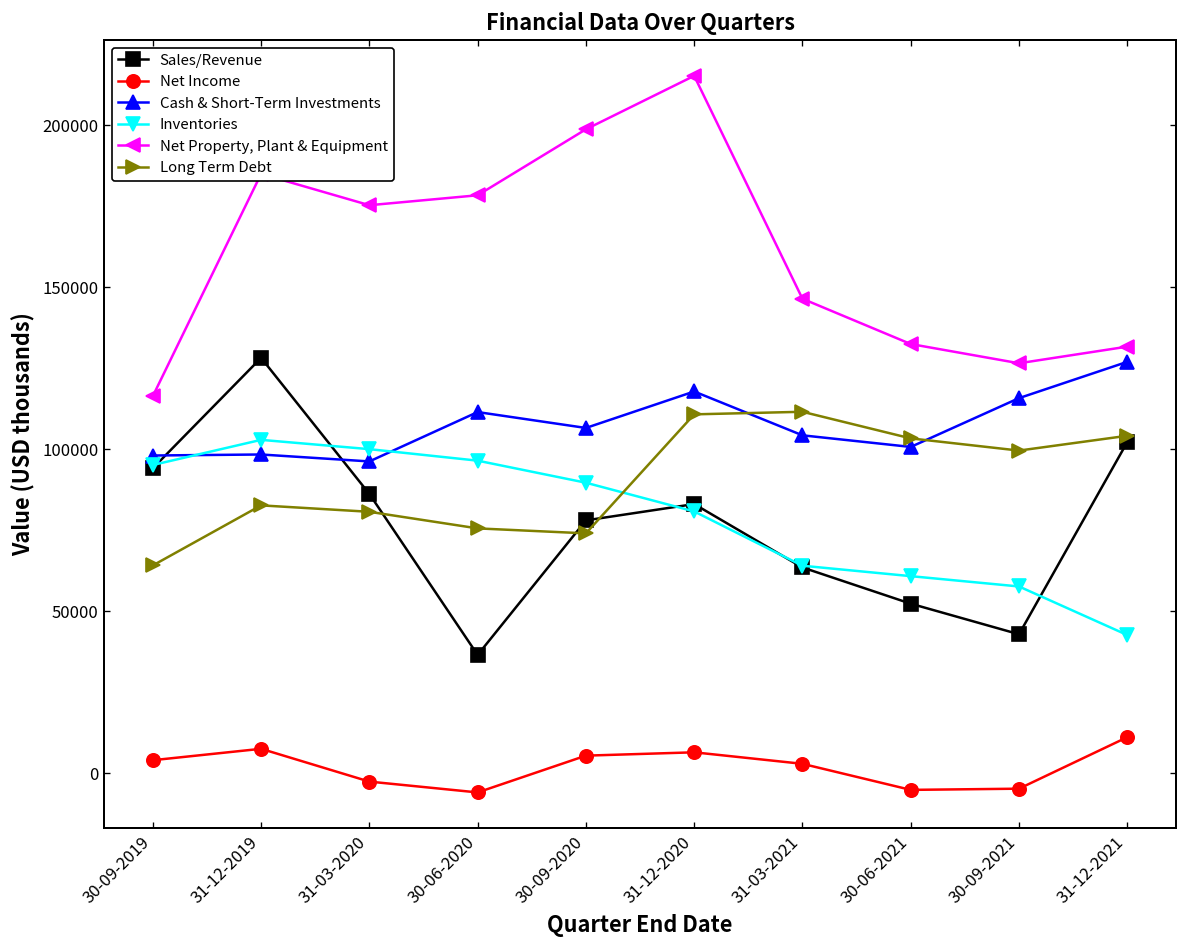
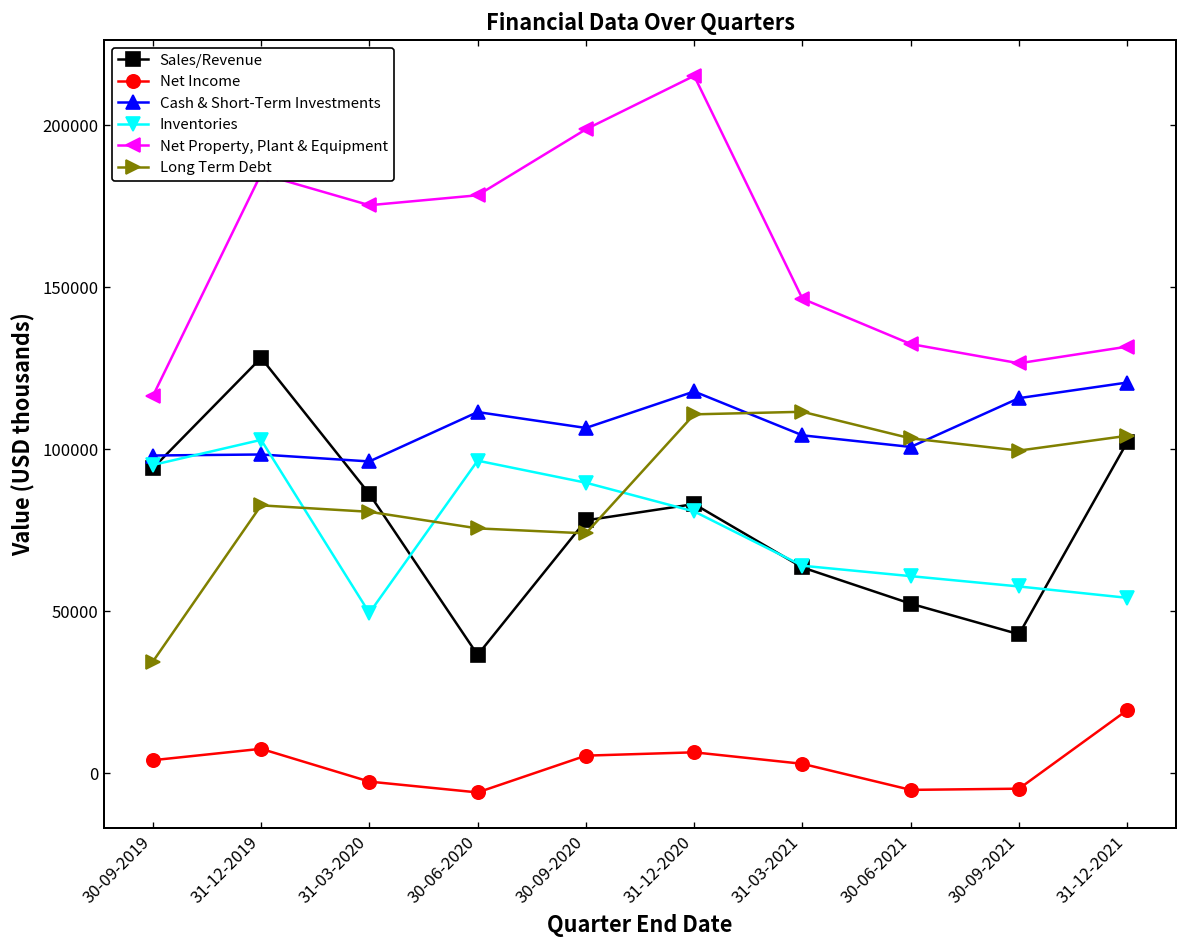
Long Term Debt, 30-09-2019: 64000 -> 34000
Inventories, 31-03-2020: 100000 -> 49000
Net Income, 31-12-2021: 11000 -> 19000
Cash & Short-Term Investments, 31-12-2021: 127000 -> 121000
Inventories, 31-12-2021: 43000 -> 54000
